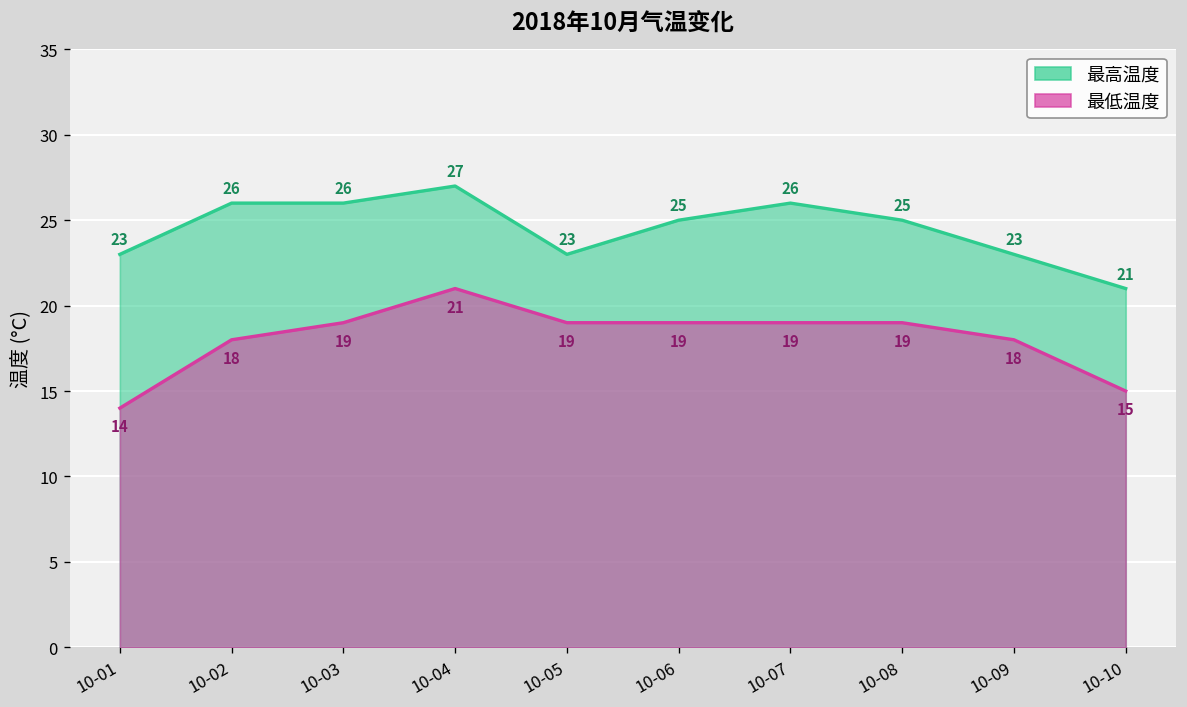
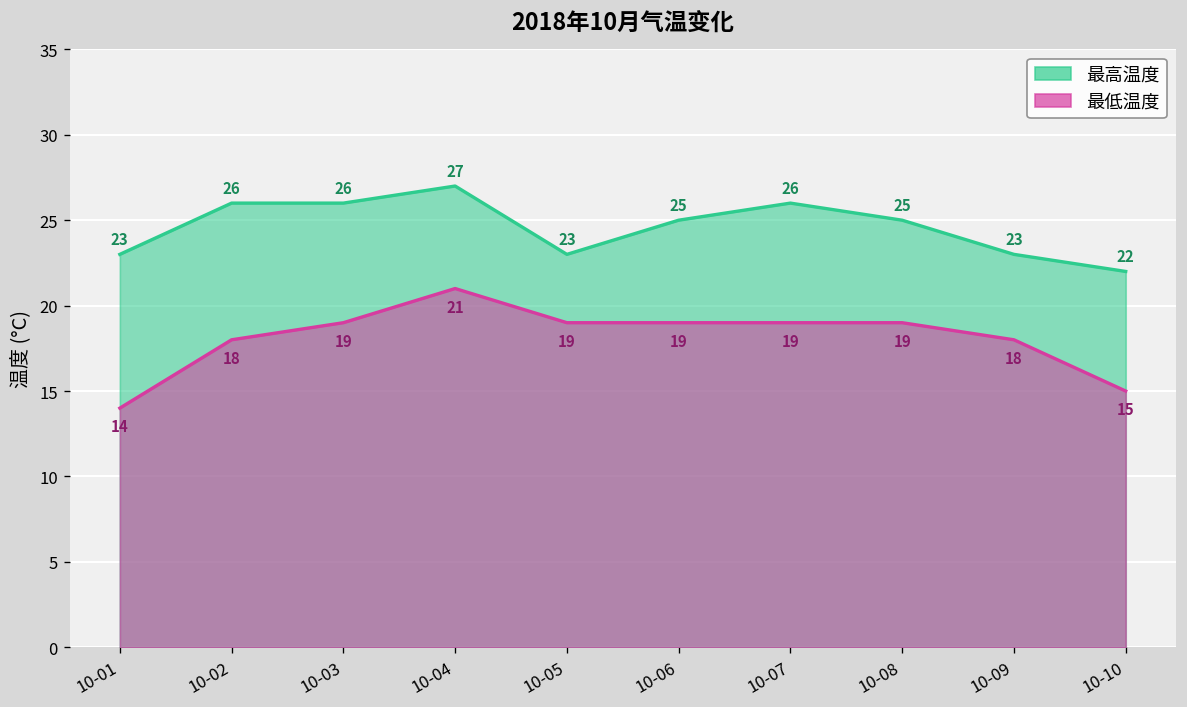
最高温度, 10-10: 21 -> 22
